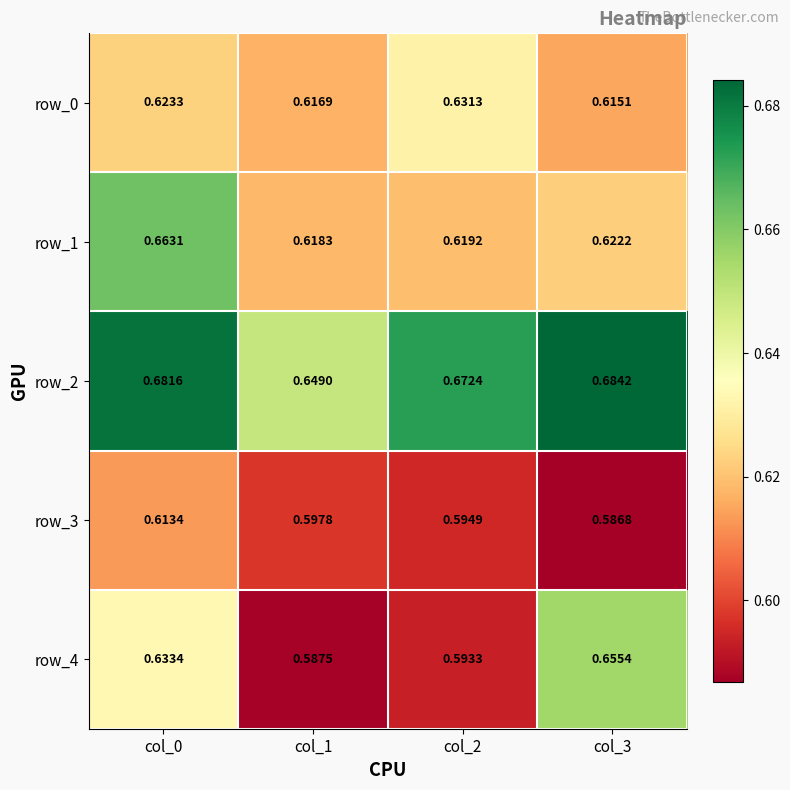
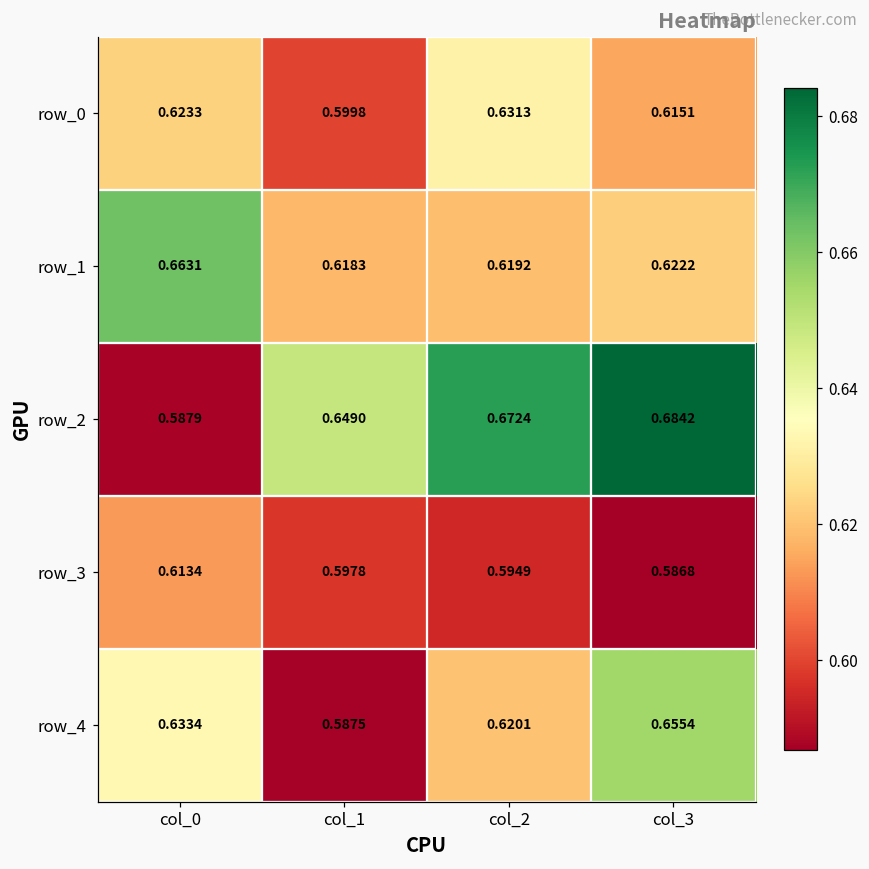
row_0, col_1: 0.6169 -> 0.5998
row_2, col_0: 0.6816 -> 0.5879
row_4, col_2: 0.5933 -> 0.6201
